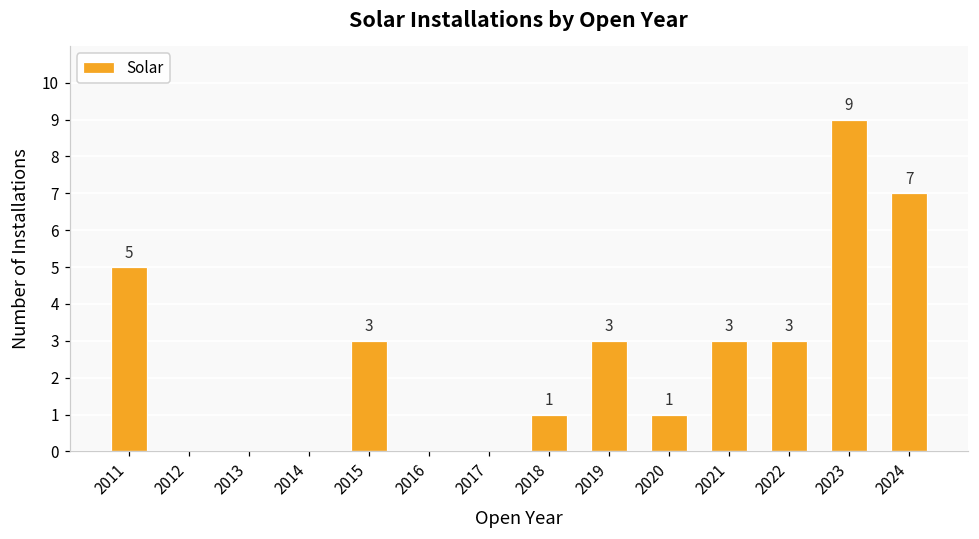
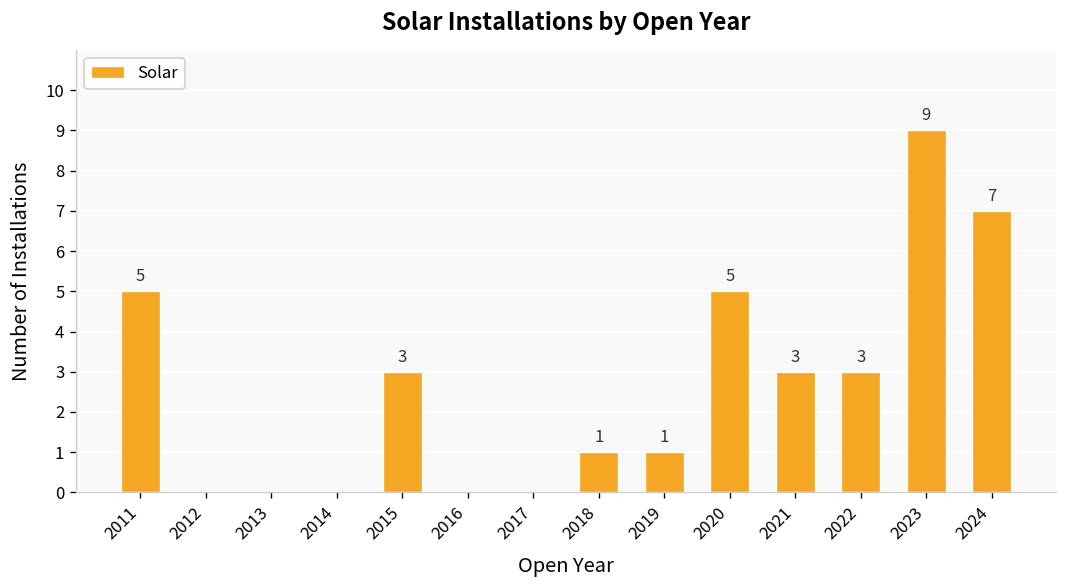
2019: 3 -> 1
2020: 1 -> 5
